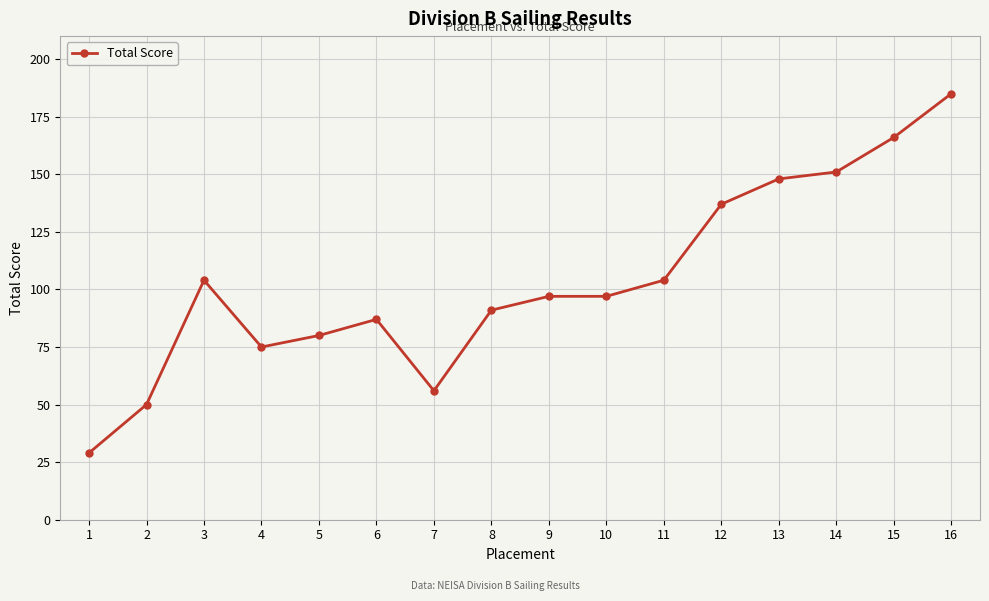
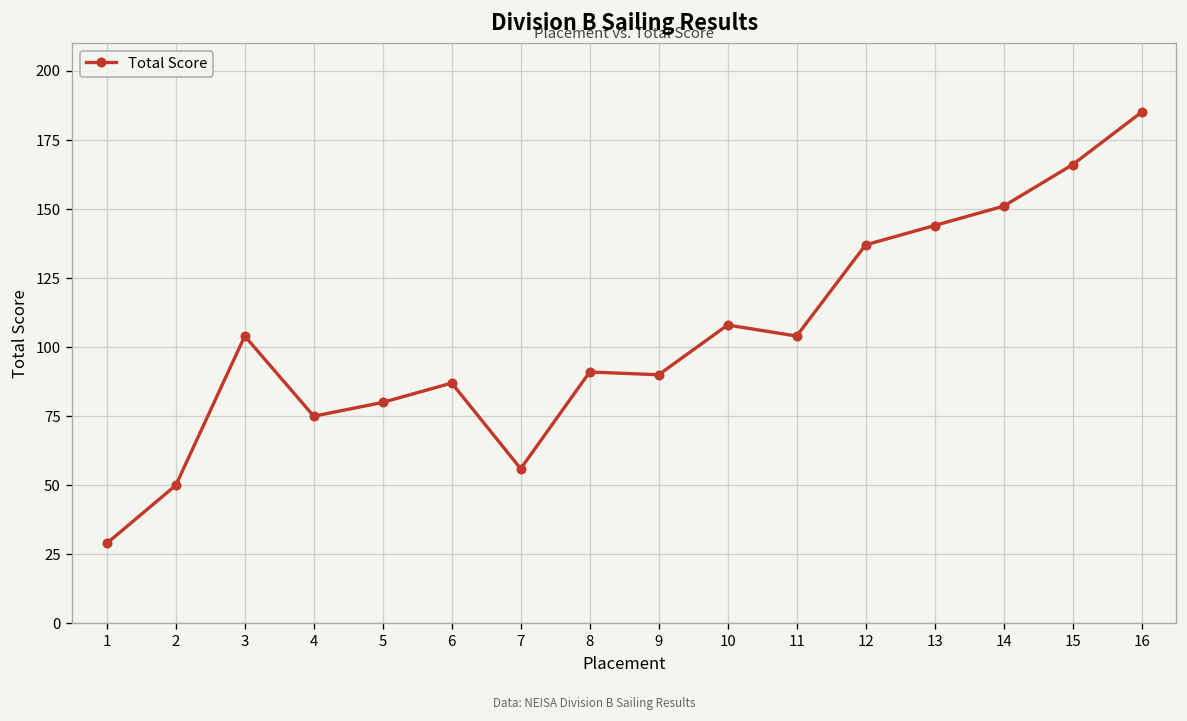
9: 97 -> 90
10: 97 -> 108
13: 148 -> 144
